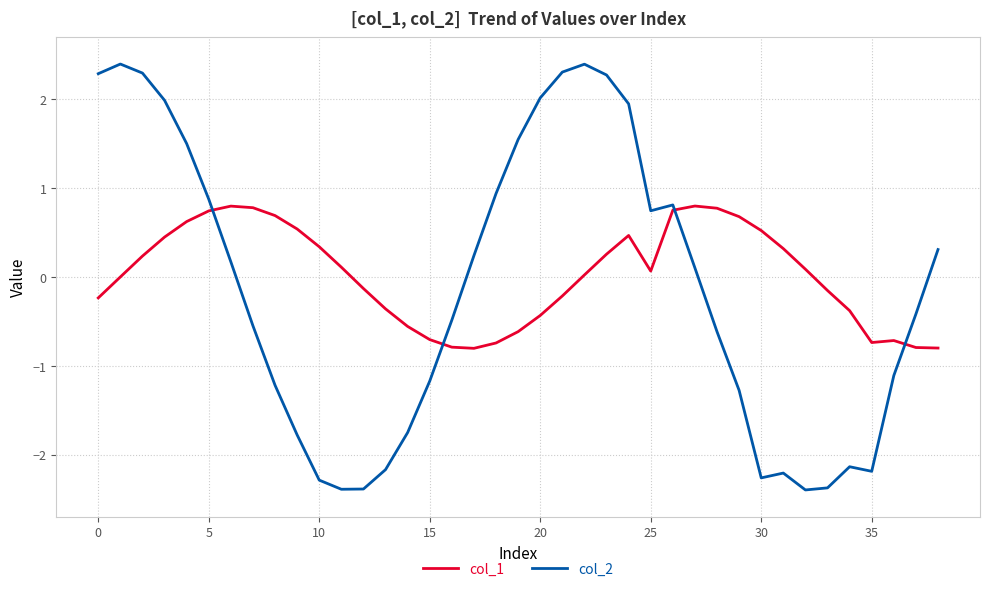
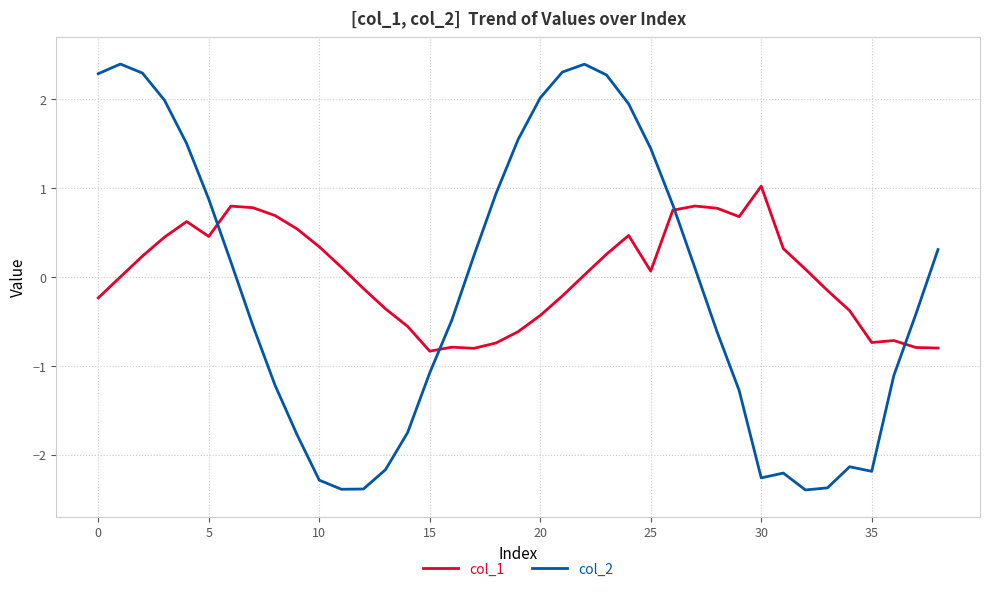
col_1, 5: 0.7 -> 0.5
col_1, 15: -0.7 -> -0.8
col_2, 15: -1.2 -> -1.1
col_2, 25: 0.7 -> 1.4
col_1, 30: 0.5 -> 1.0
